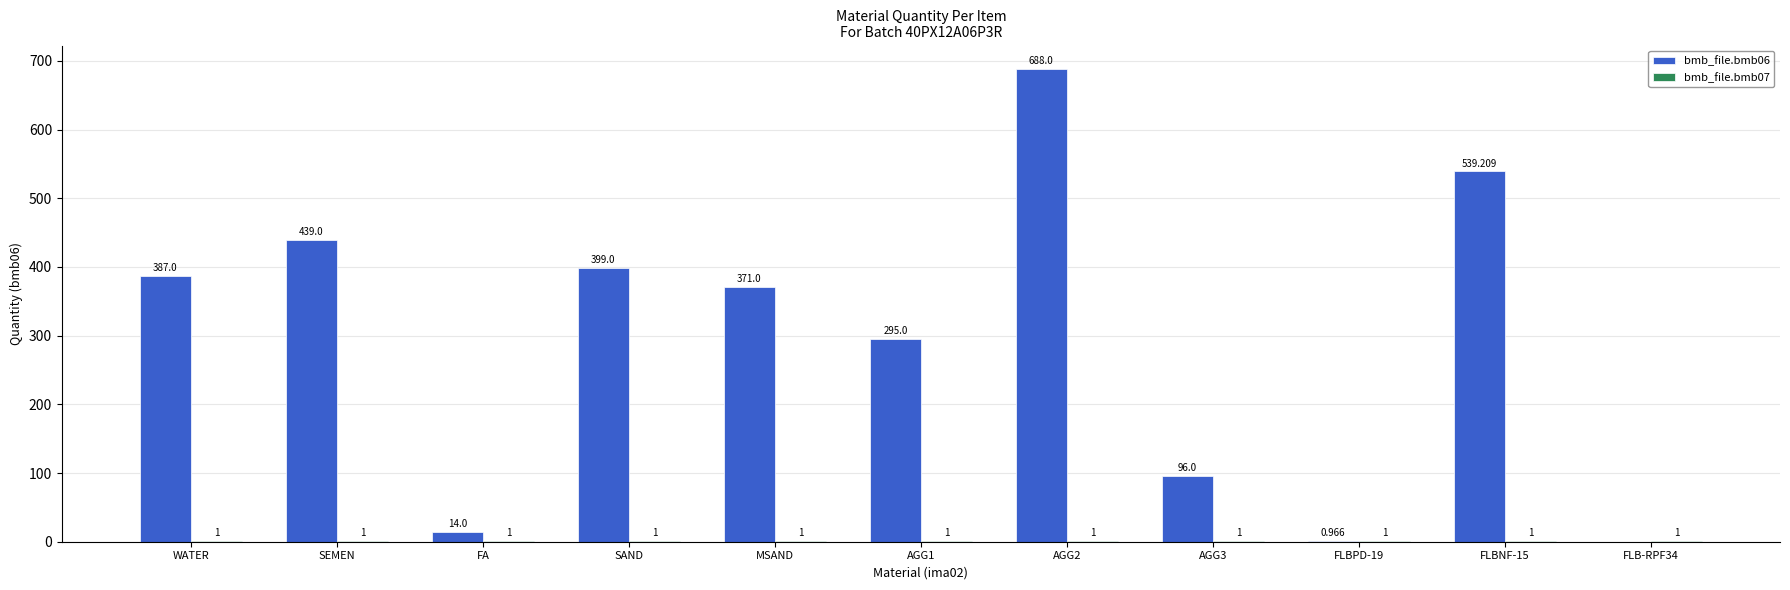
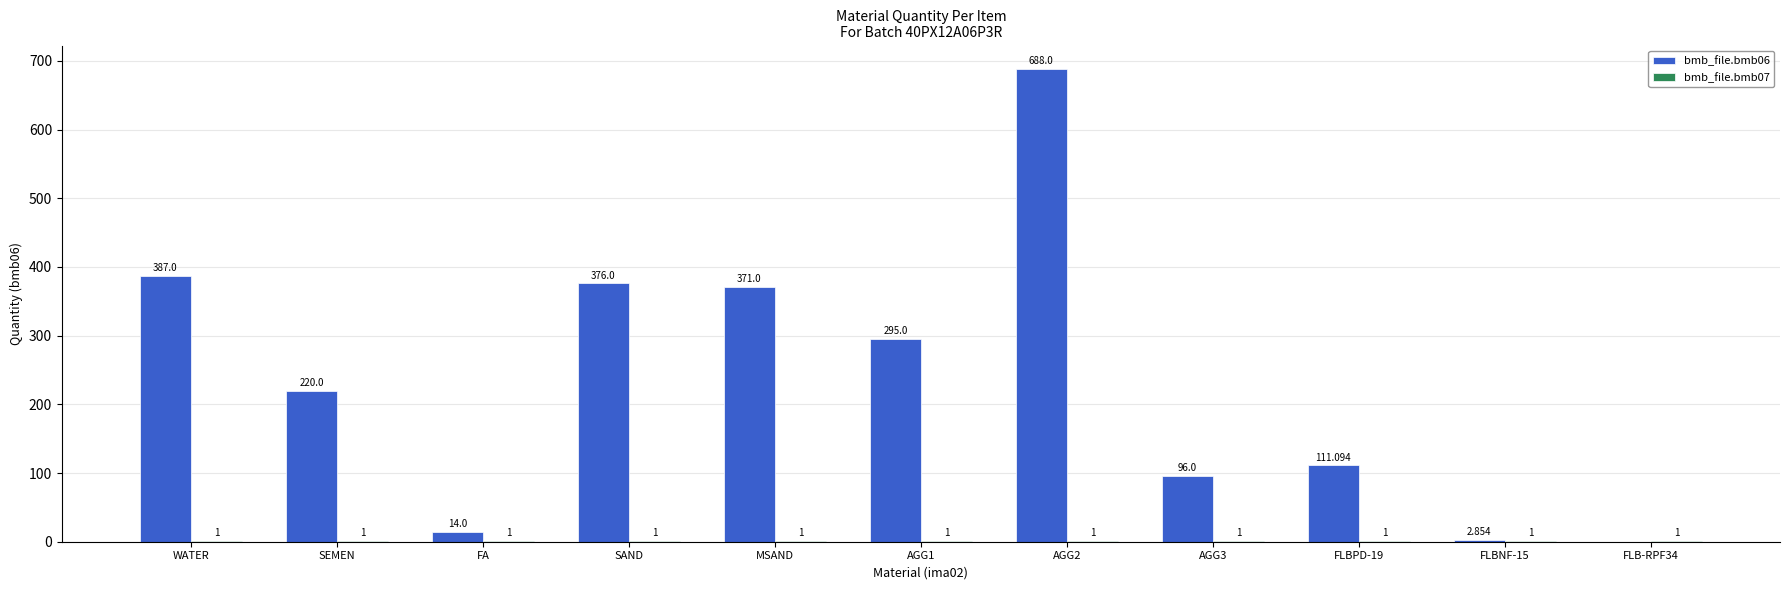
bmb_file.bmb06, SEMEN: 439.0 -> 220.0
bmb_file.bmb06, SAND: 399.0 -> 376.0
bmb_file.bmb06, FLBPD-19: 0.966 -> 111.094
bmb_file.bmb06, FLBNF-15: 539.209 -> 2.854
